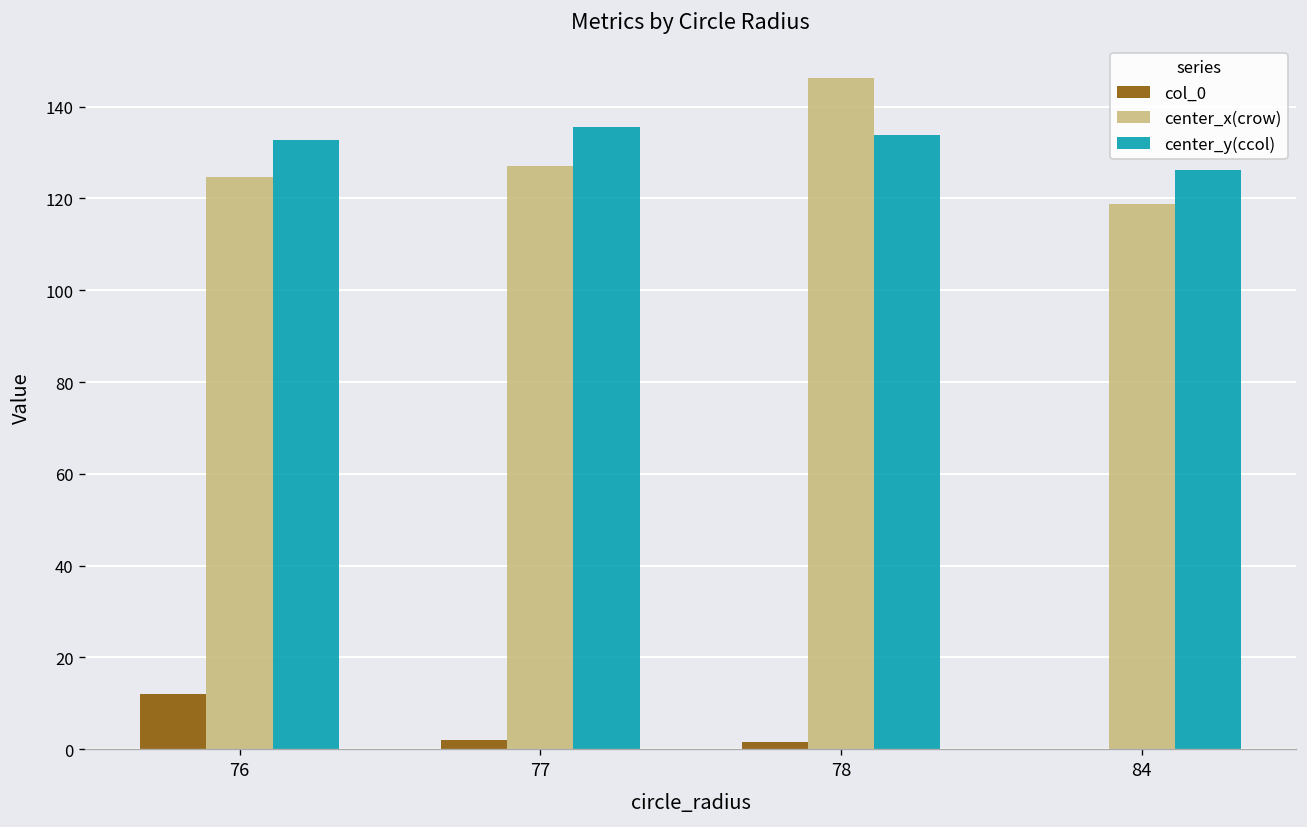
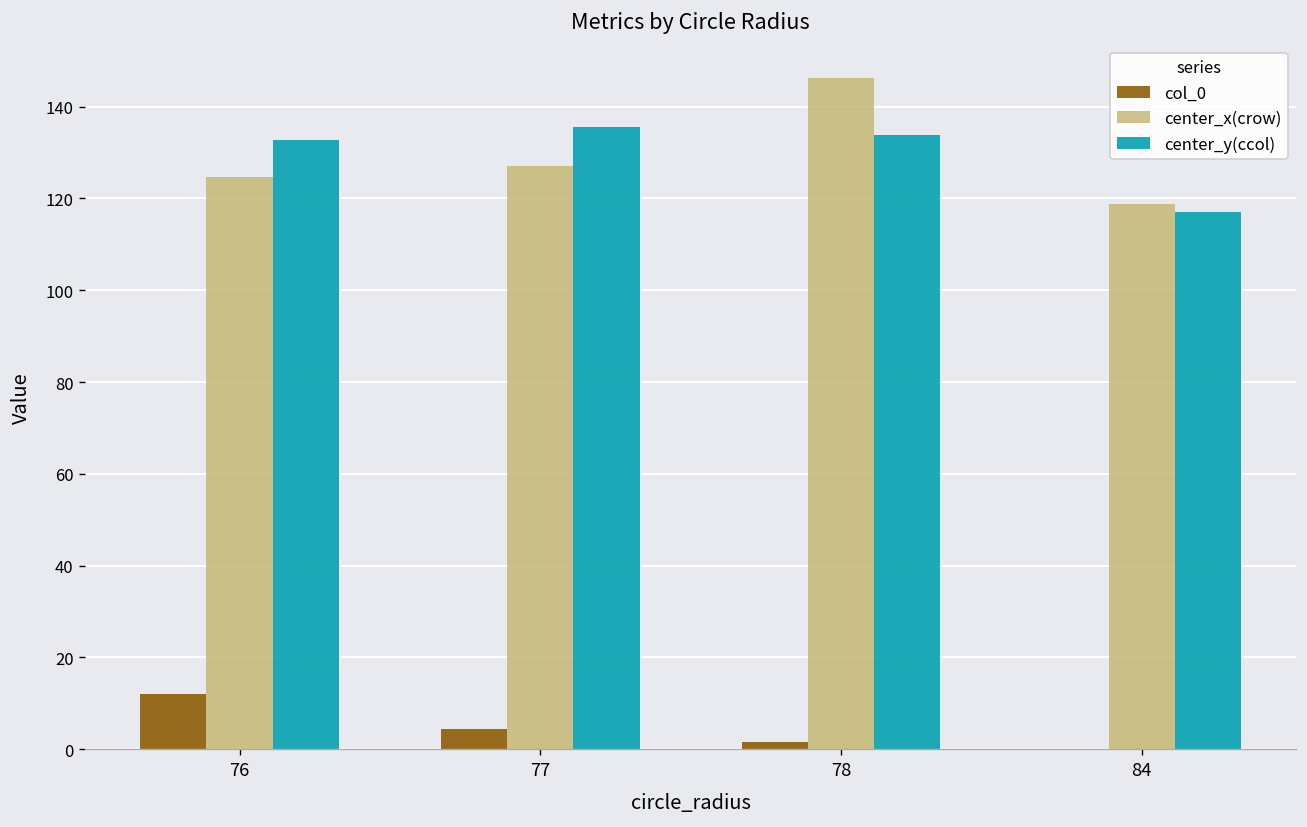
col_0, 77: 2 -> 4
center_y(ccol), 84: 126 -> 117
